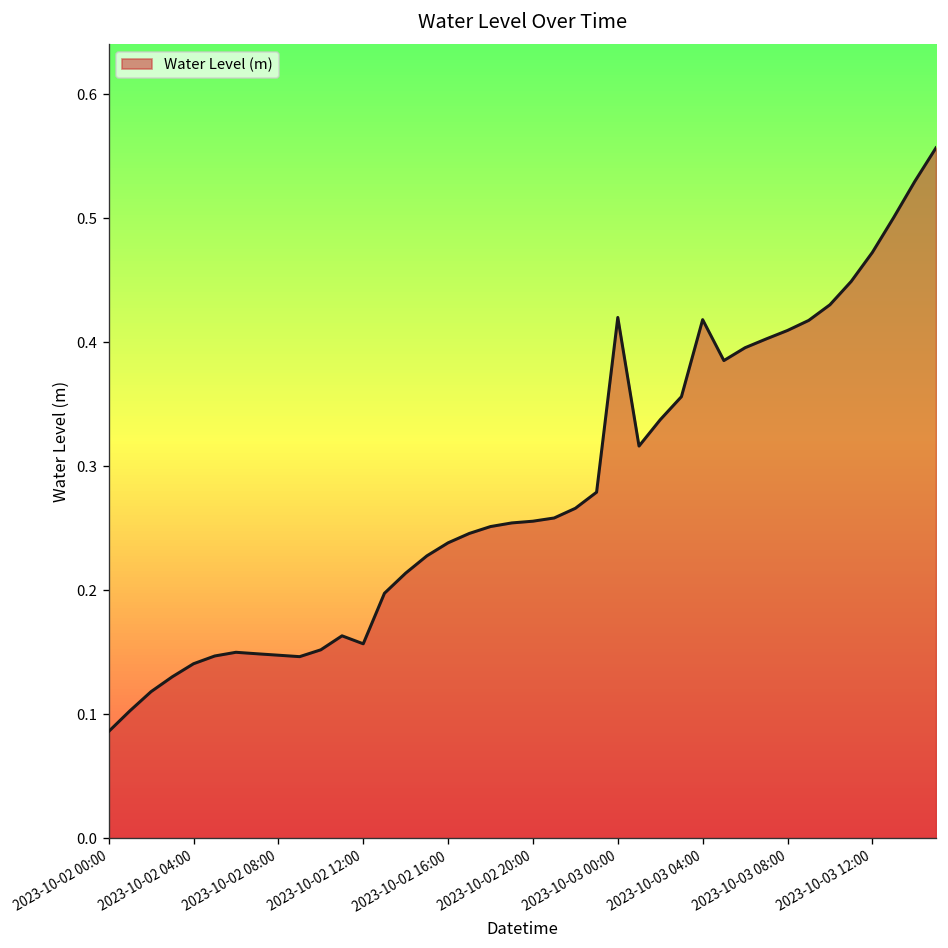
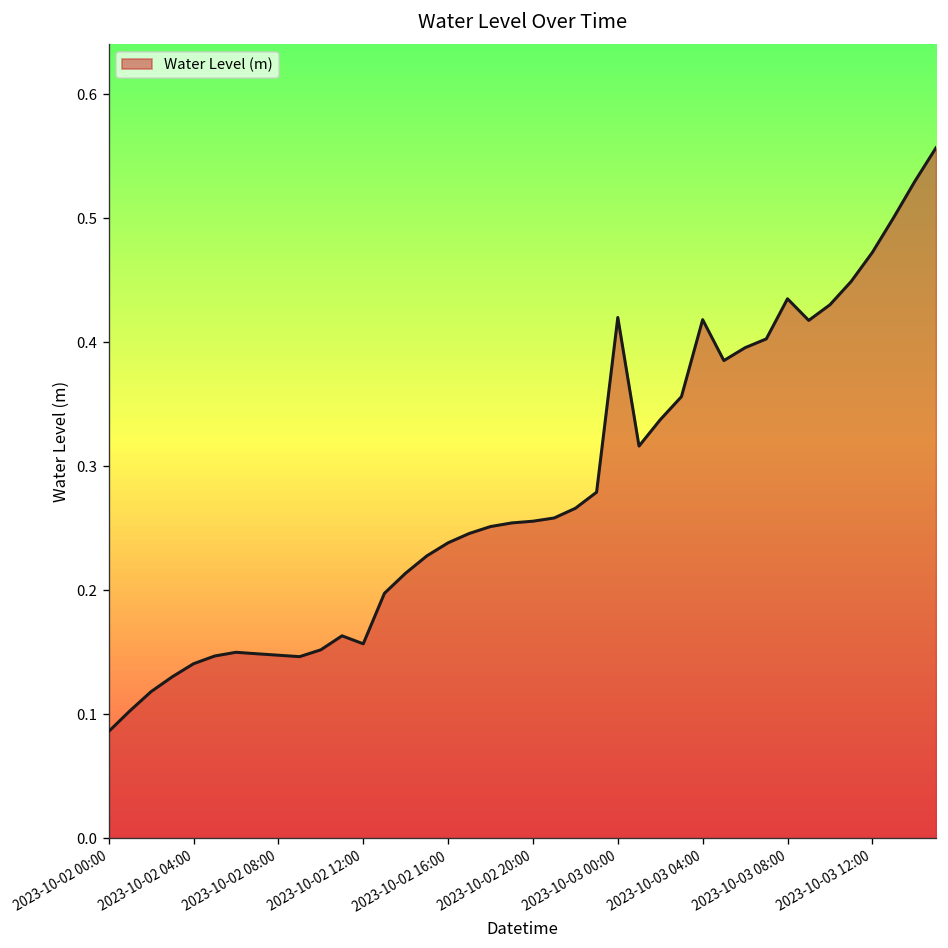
2023-10-03 08:00: 0.409 -> 0.435
